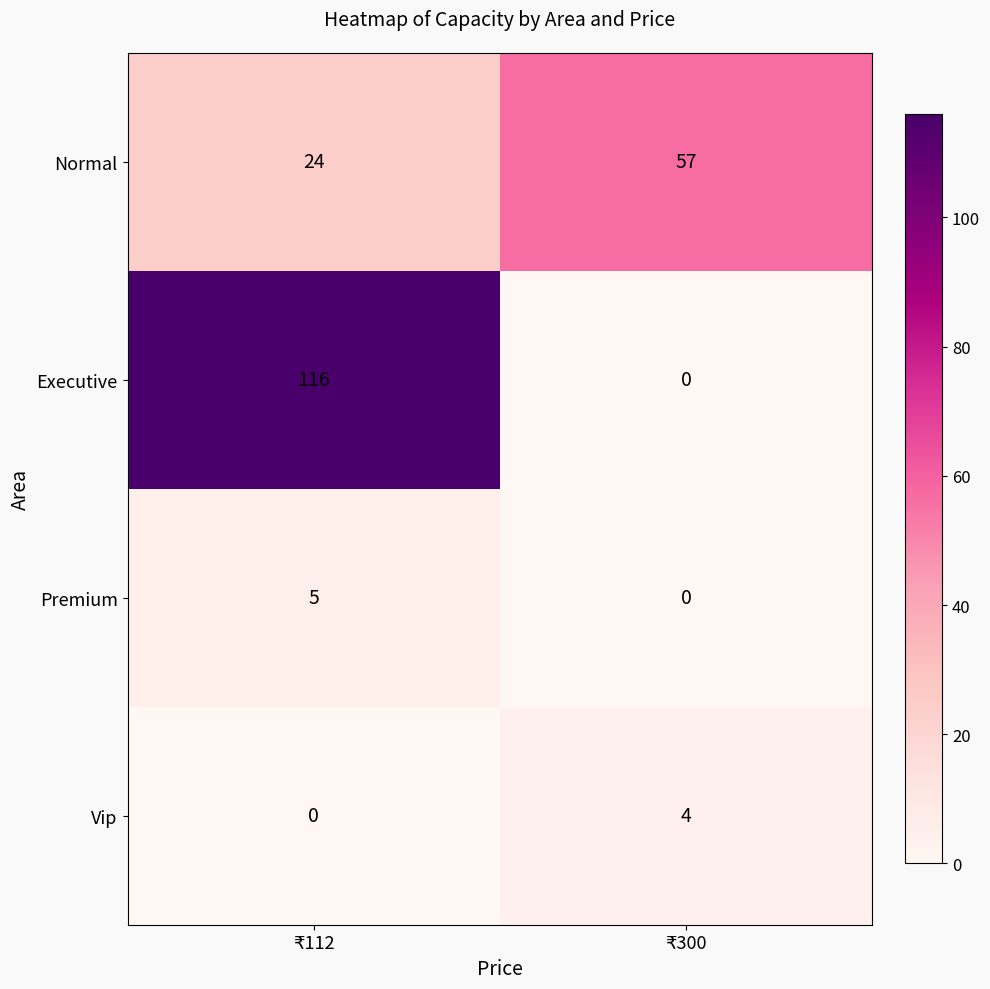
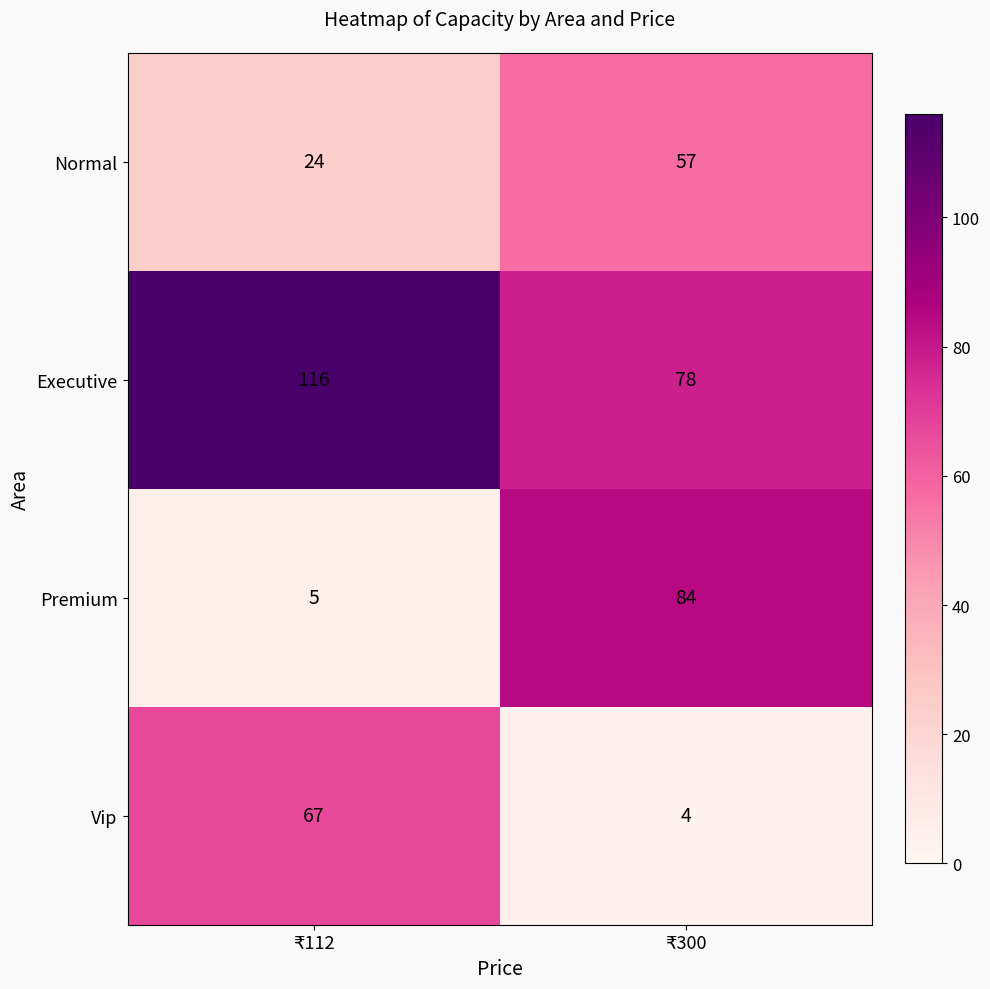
Executive, ₹300: 0 -> 78
Premium, ₹300: 0 -> 84
Vip, ₹112: 0 -> 67
